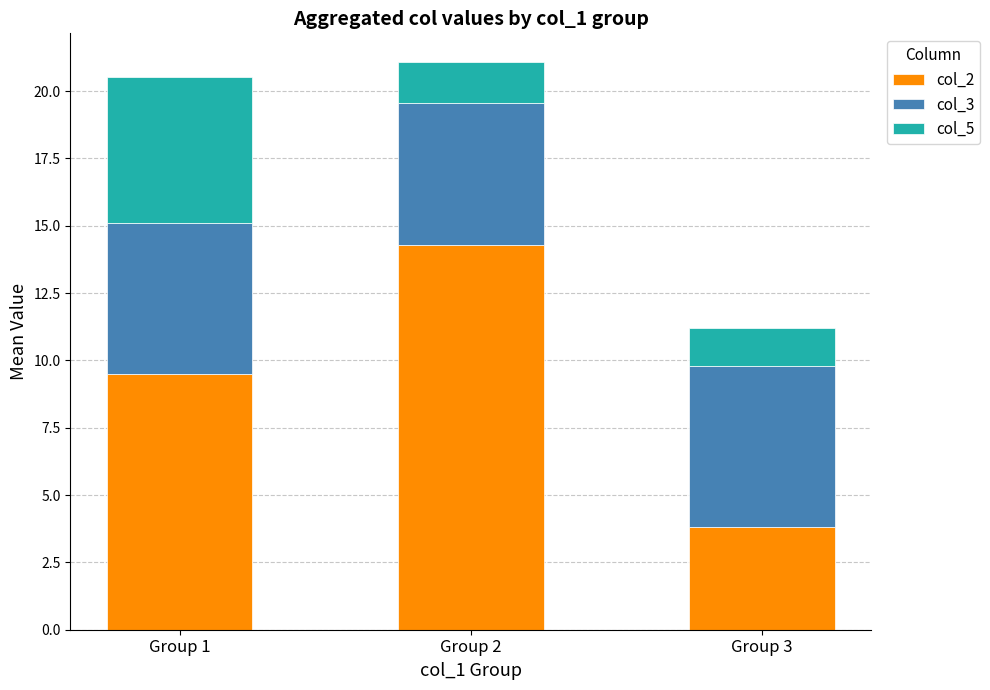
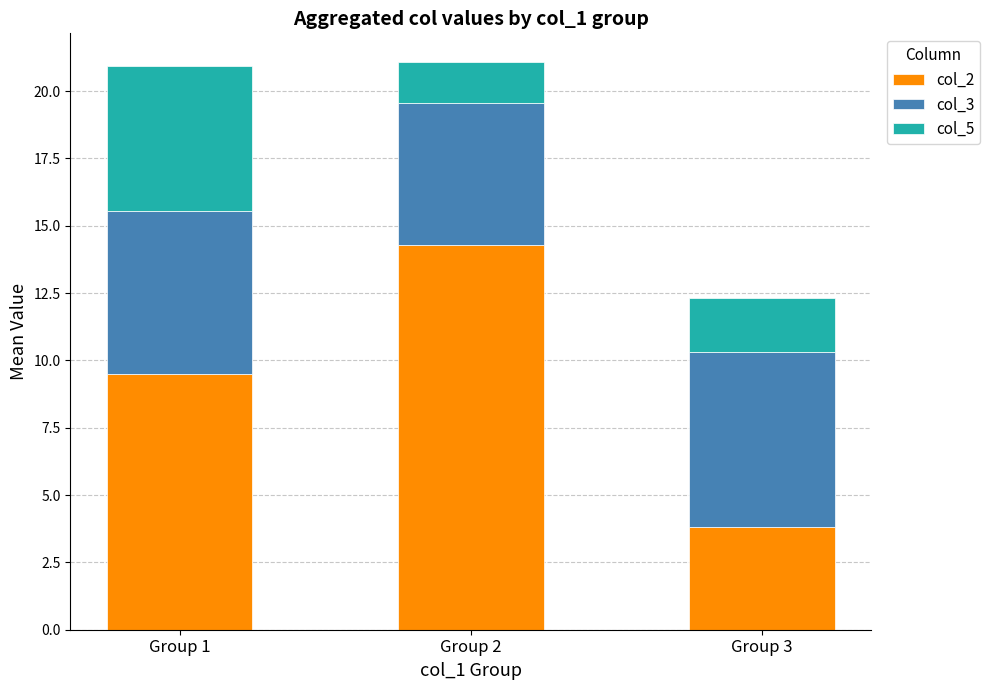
col_3, Group 1: 5.6 -> 6.1
col_3, Group 3: 6.0 -> 6.5
col_5, Group 3: 1.4 -> 2.0
